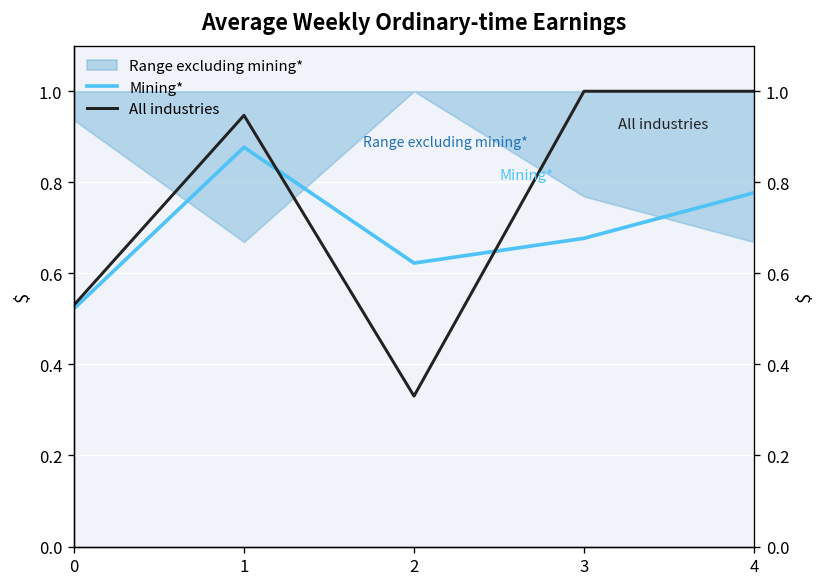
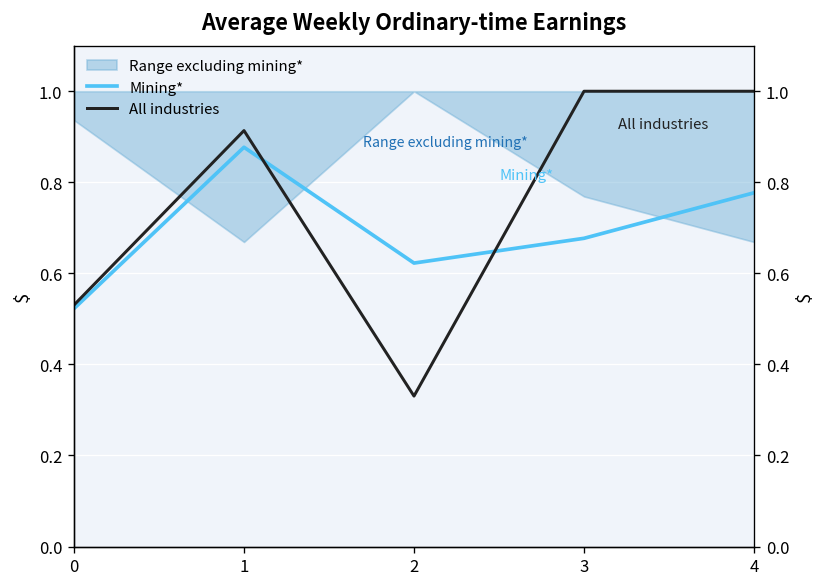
All industries, 1: 0.95 -> 0.91
